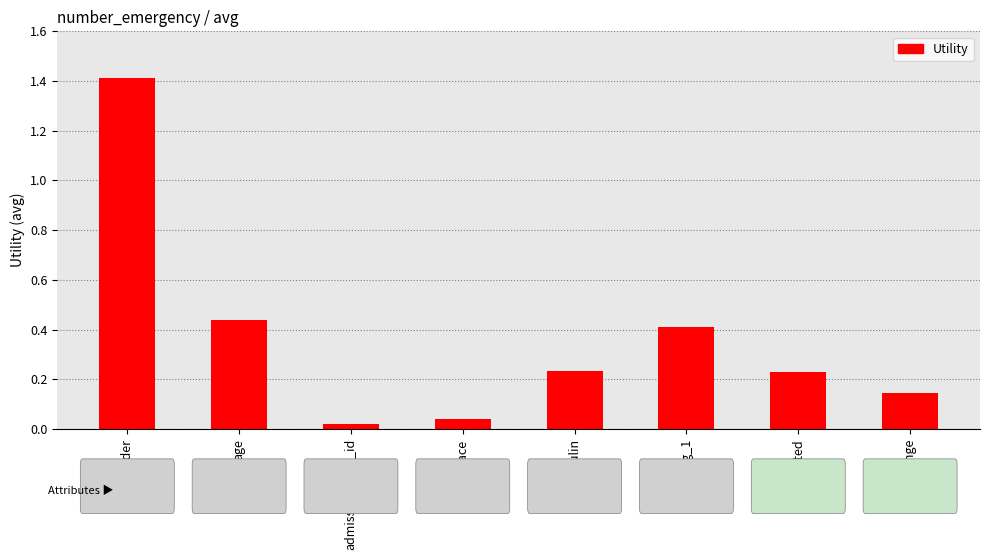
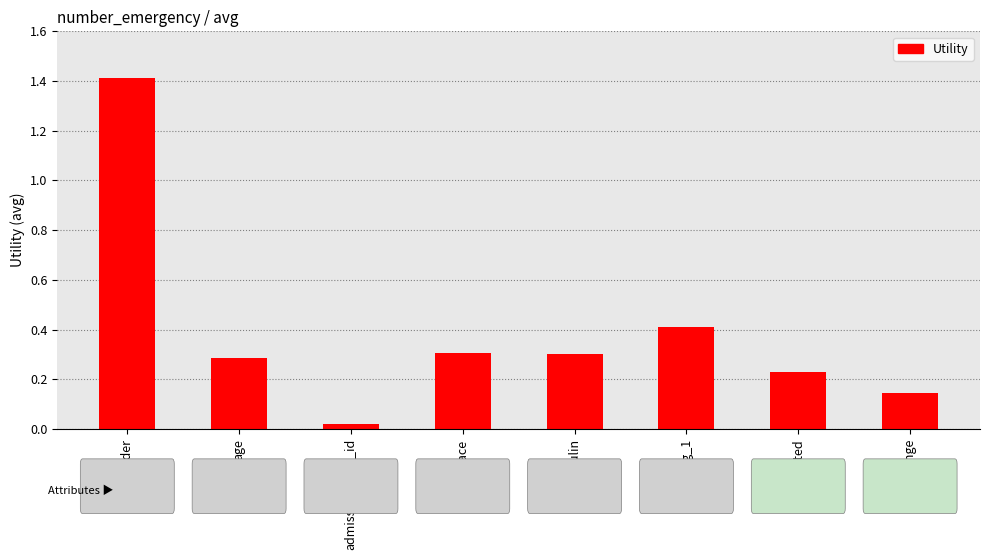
age: 0.44 -> 0.29
race: 0.04 -> 0.30
insulin: 0.23 -> 0.30
